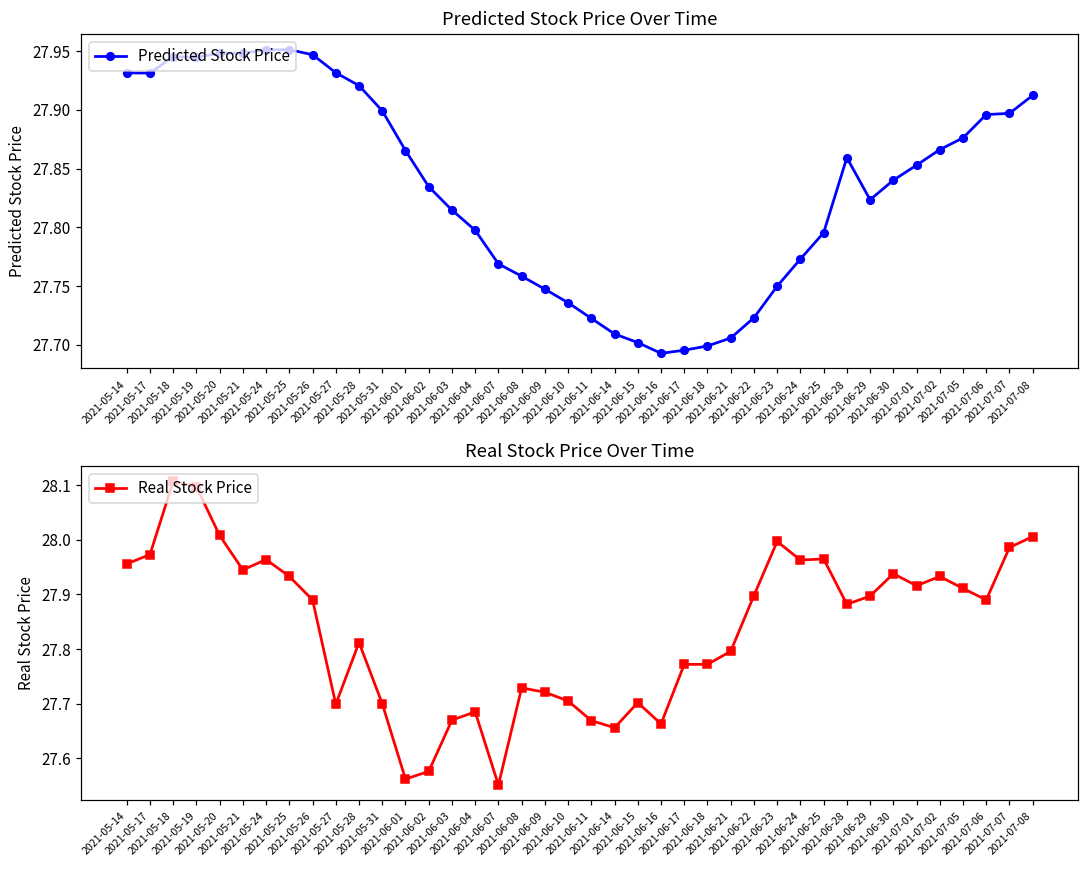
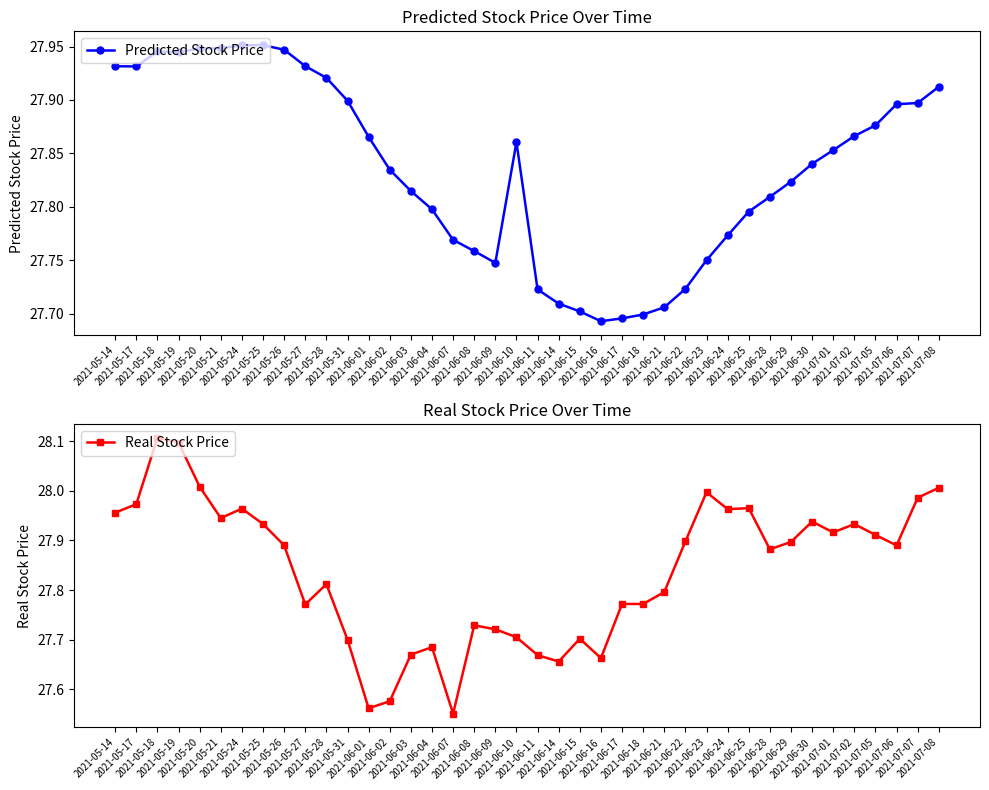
Predicted Stock Price Over Time, 2021-06-10: 27.736 -> 27.861
Predicted Stock Price Over Time, 2021-06-28: 27.859 -> 27.809
Real Stock Price Over Time, 2021-05-27: 27.70 -> 27.77
